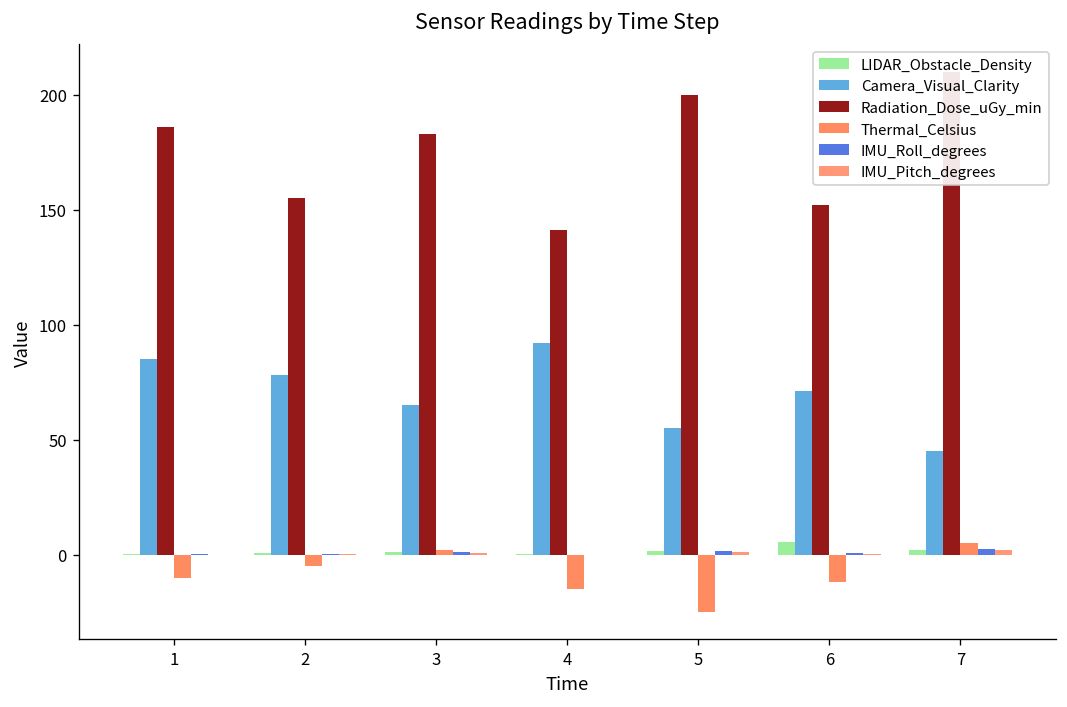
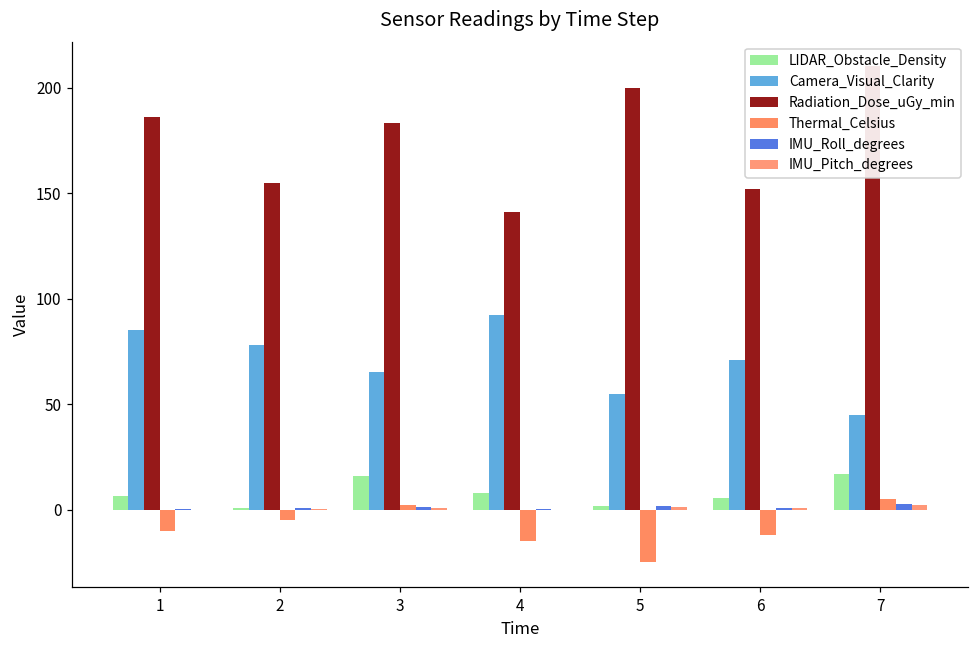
LIDAR_Obstacle_Density, 1: 1 -> 6
LIDAR_Obstacle_Density, 3: 1 -> 16
LIDAR_Obstacle_Density, 4: 0 -> 8
LIDAR_Obstacle_Density, 7: 2 -> 17
